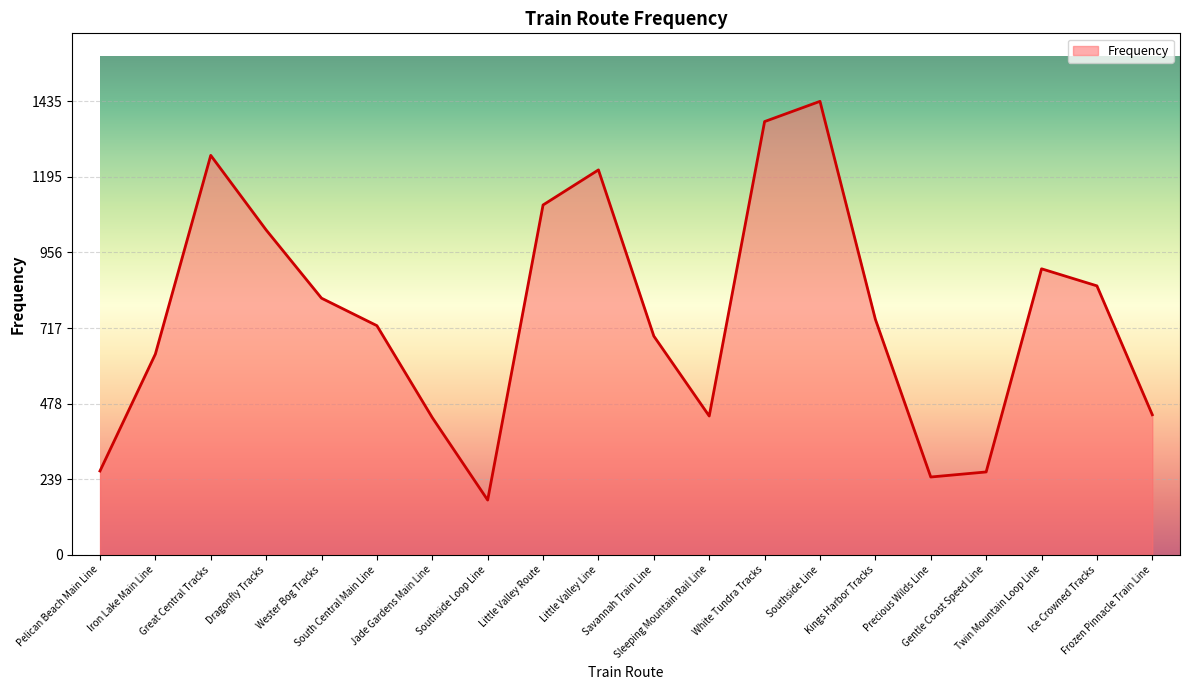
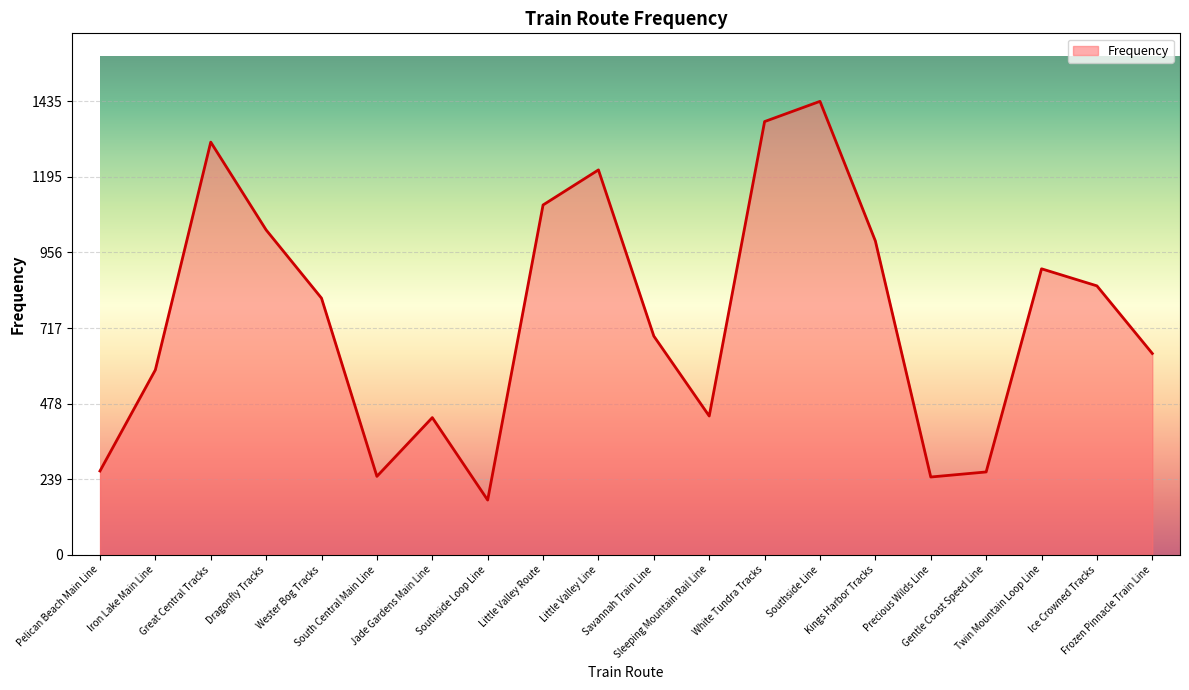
Iron Lake Main Line: 640 -> 590
Great Central Tracks: 1260 -> 1310
South Central Main Line: 730 -> 250
Kings Harbor Tracks: 750 -> 990
Frozen Pinnacle Train Line: 440 -> 640
